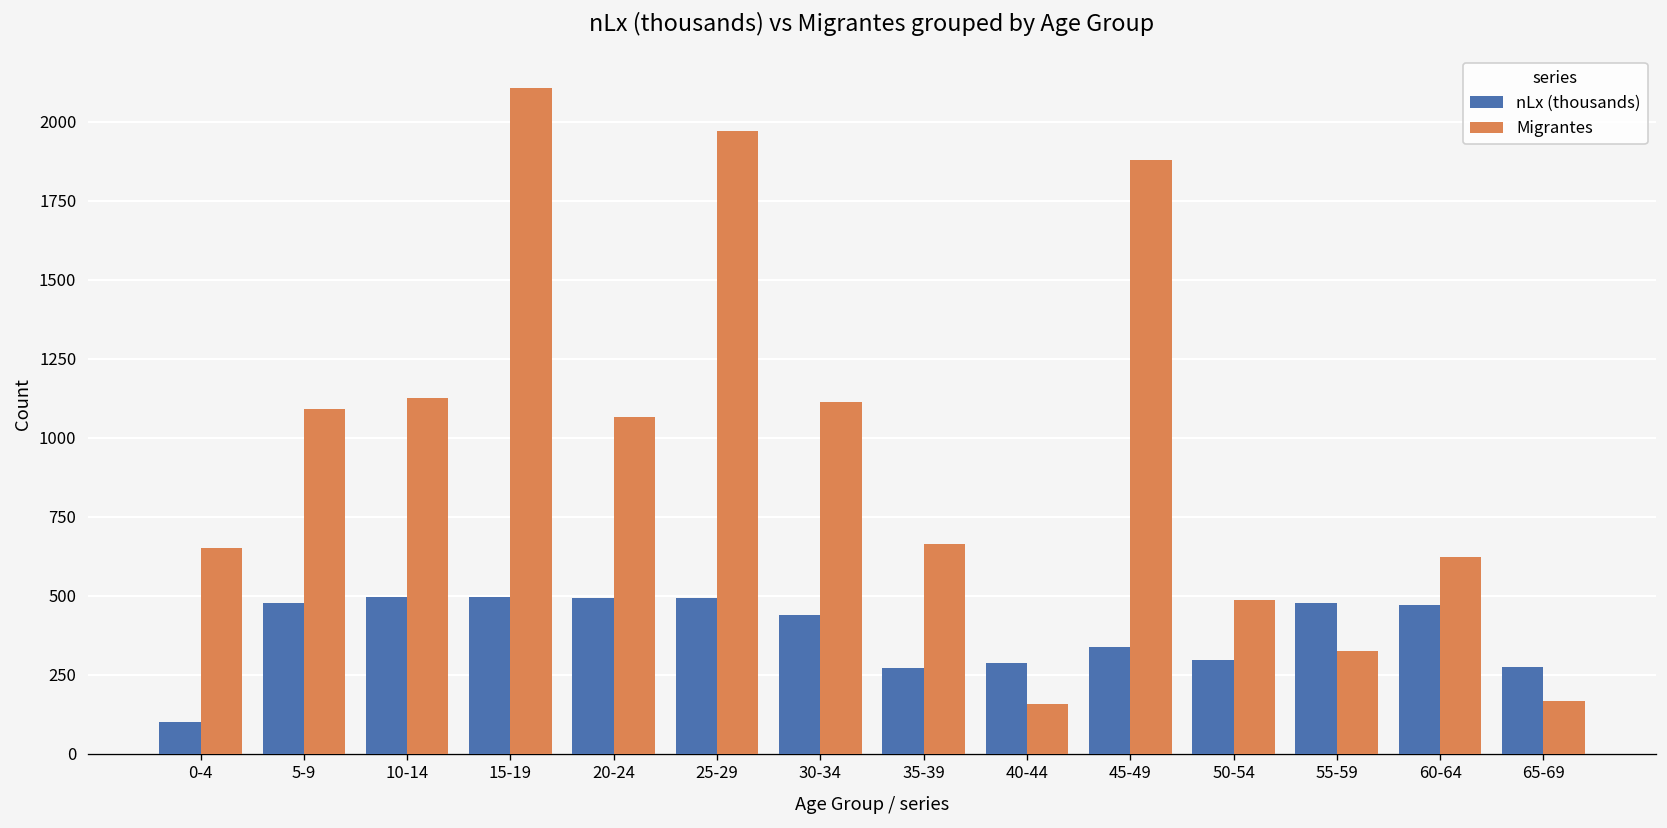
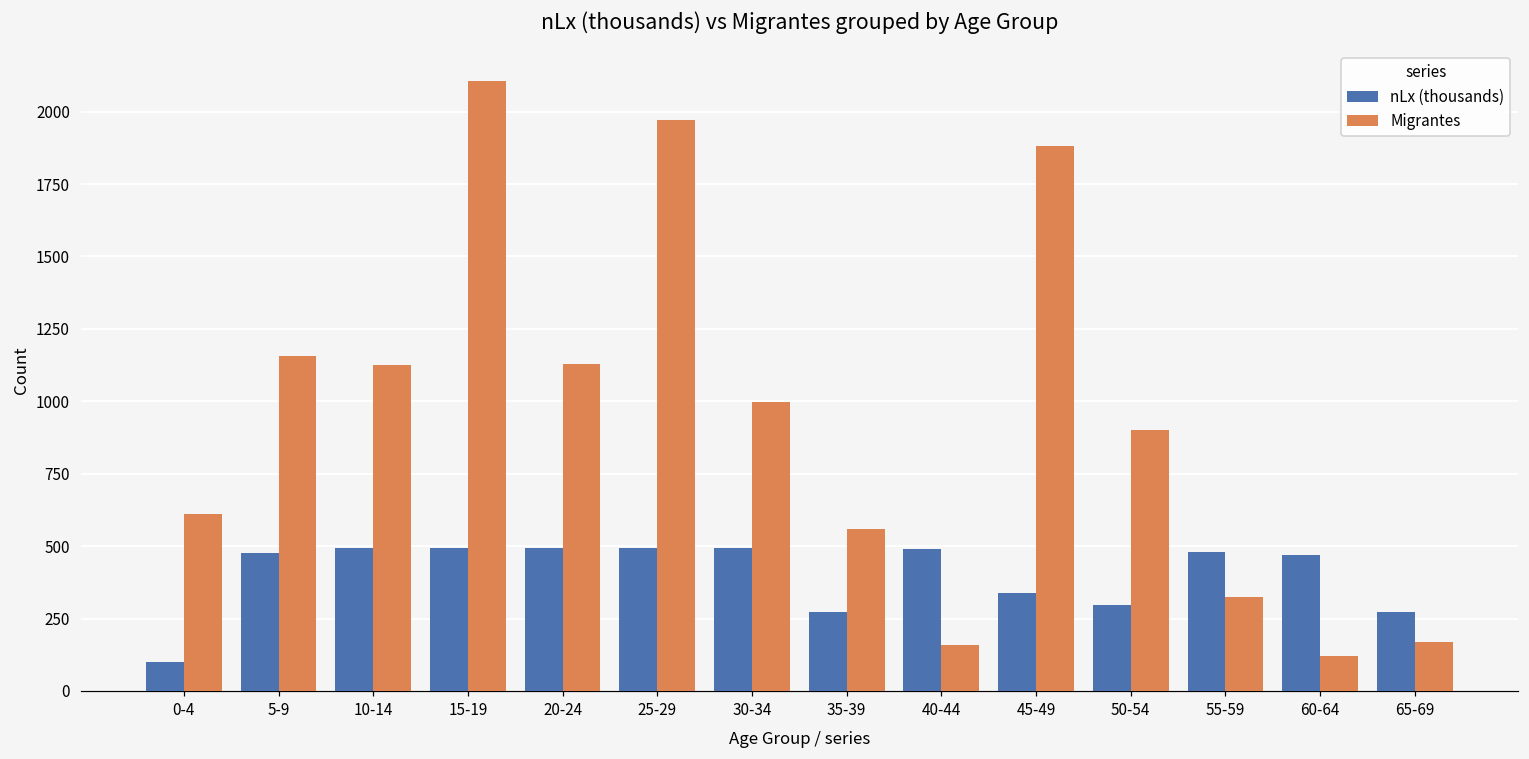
Migrantes, 0-4: 650 -> 610
Migrantes, 5-9: 1090 -> 1160
Migrantes, 20-24: 1070 -> 1130
nLx (thousands), 30-34: 440 -> 490
Migrantes, 30-34: 1110 -> 1000
Migrantes, 35-39: 670 -> 560
nLx (thousands), 40-44: 290 -> 490
Migrantes, 50-54: 490 -> 900
Migrantes, 60-64: 620 -> 120
